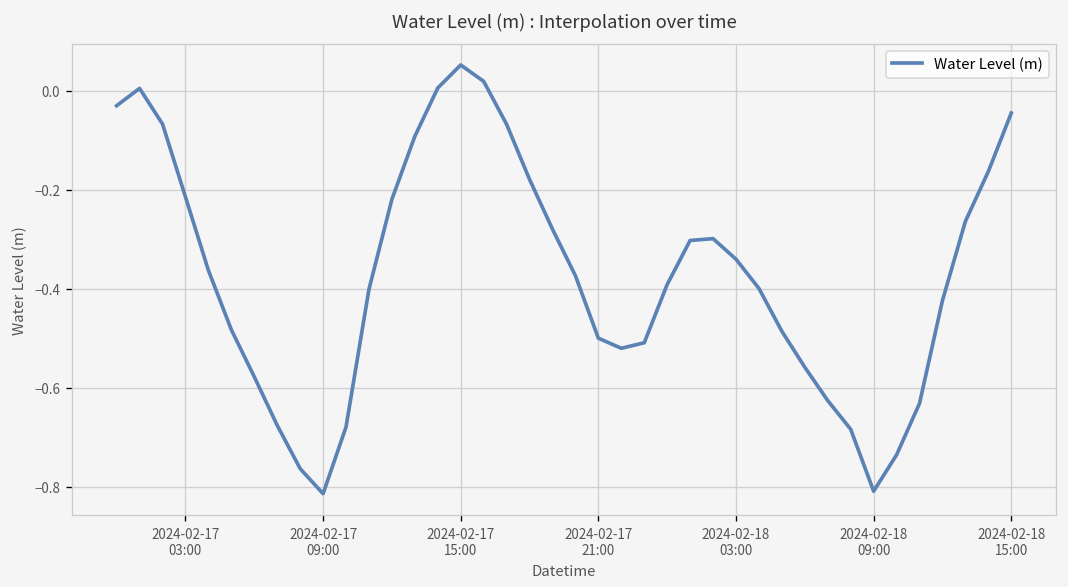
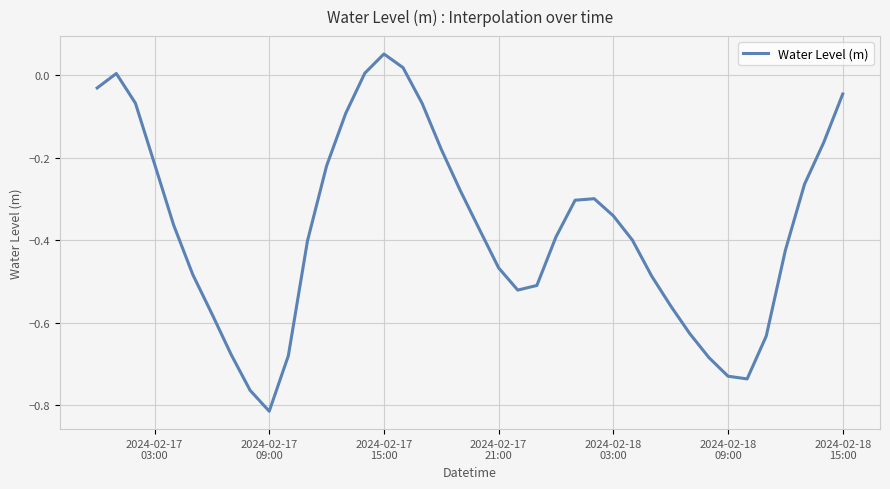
2024-02-17 21:00: -0.50 -> -0.47
2024-02-18 09:00: -0.81 -> -0.73
